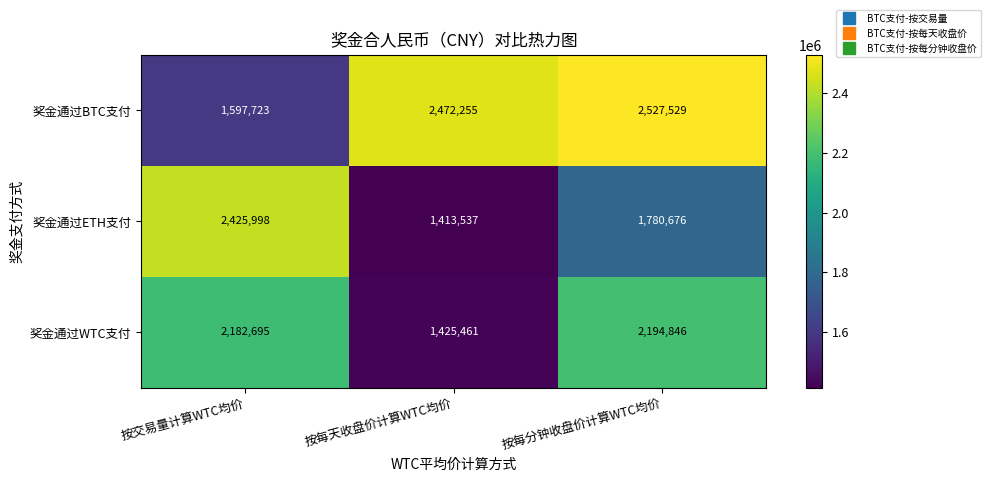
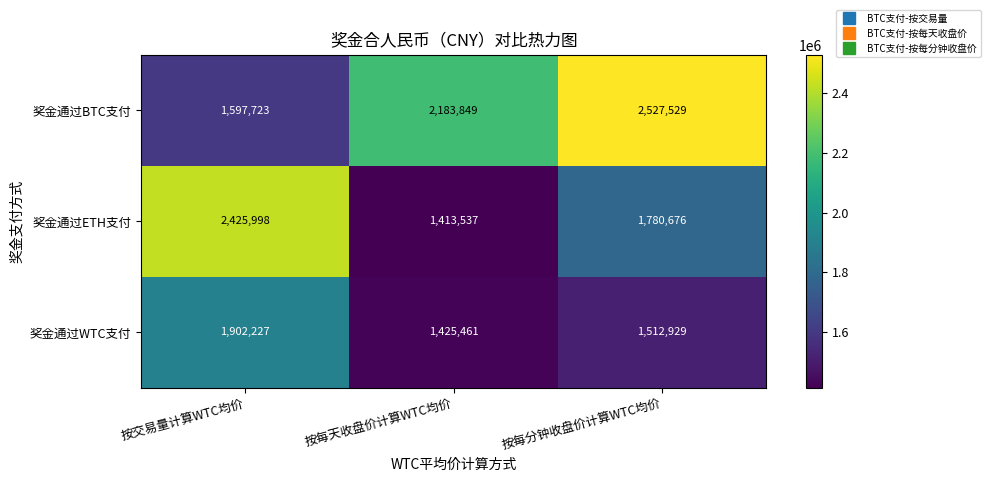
奖金通过BTC支付, 按每天收盘价计算WTC均价: 2,472,255 -> 2,183,849
奖金通过WTC支付, 按交易量计算WTC均价: 2,182,695 -> 1,902,227
奖金通过WTC支付, 按每分钟收盘价计算WTC均价: 2,194,846 -> 1,512,929
